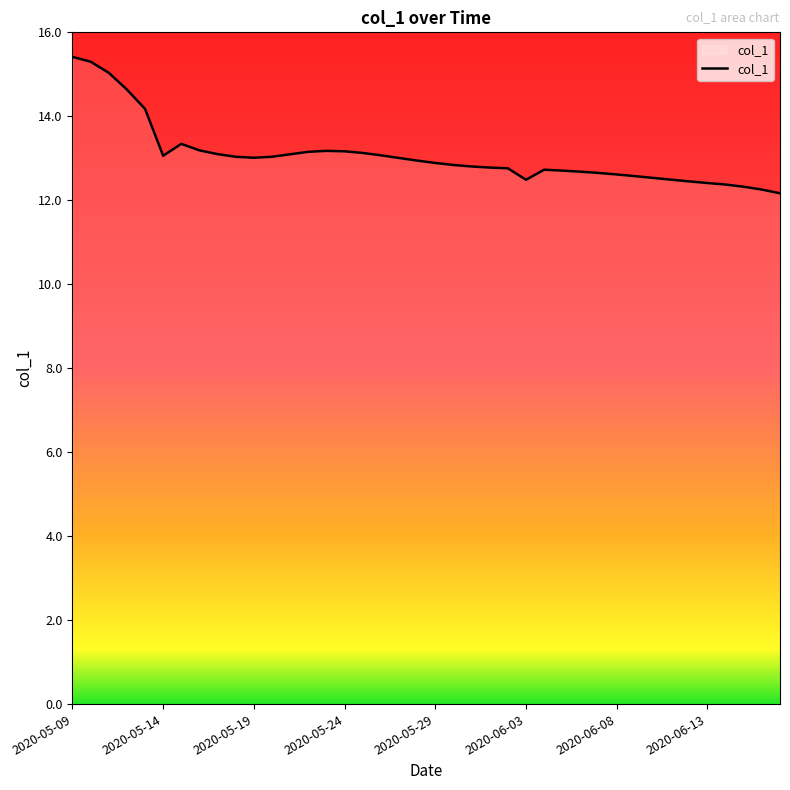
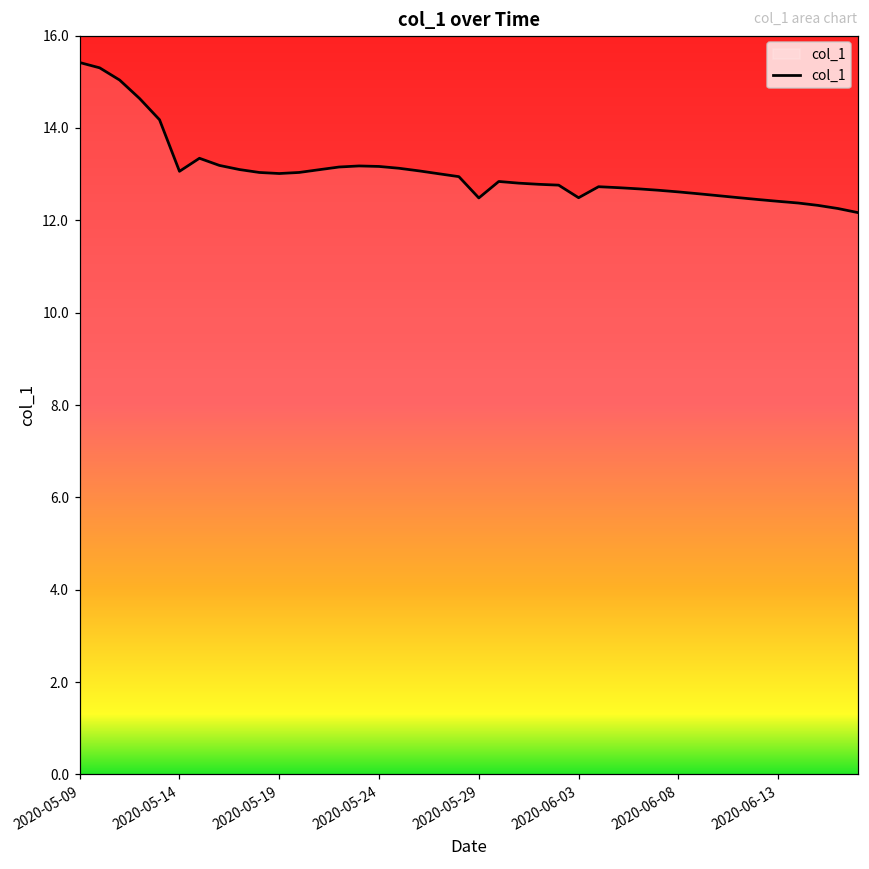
2020-05-29: 12.9 -> 12.5
